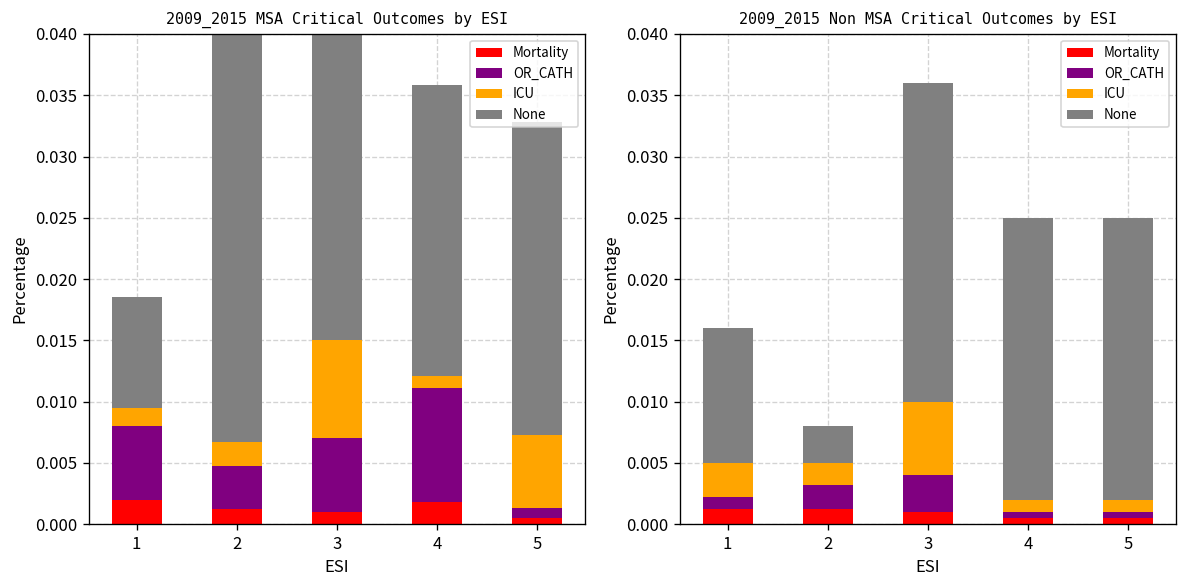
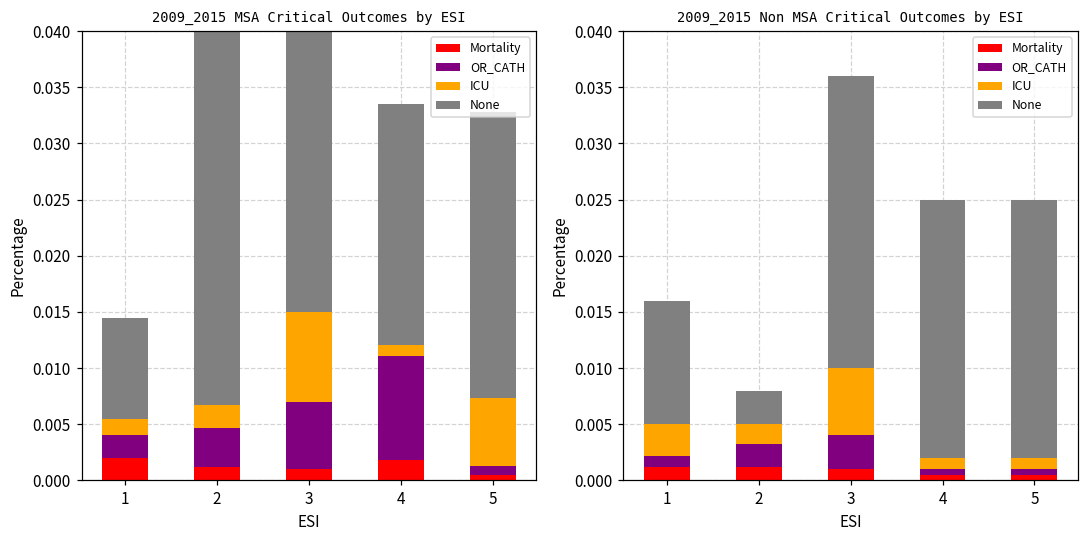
2009_2015 MSA Critical Outcomes by ESI, OR_CATH, 1: 0.006 -> 0.002
2009_2015 MSA Critical Outcomes by ESI, None, 4: 0.0237 -> 0.0214
